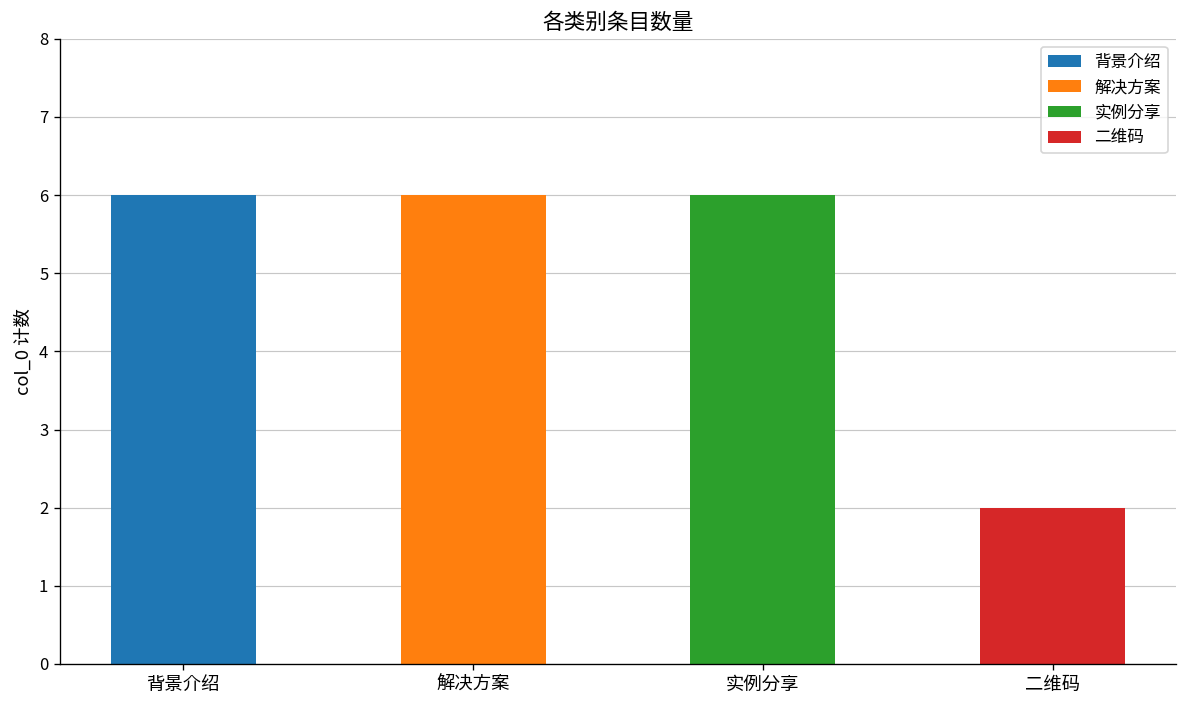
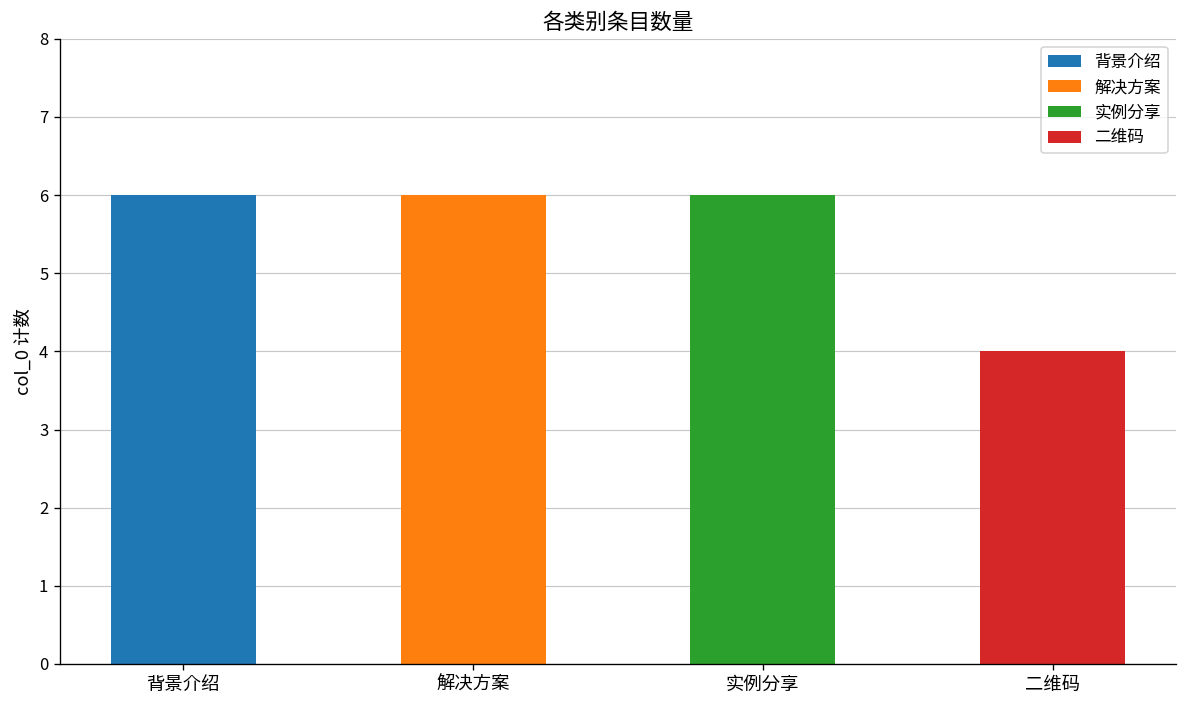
二维码: 2 -> 4
